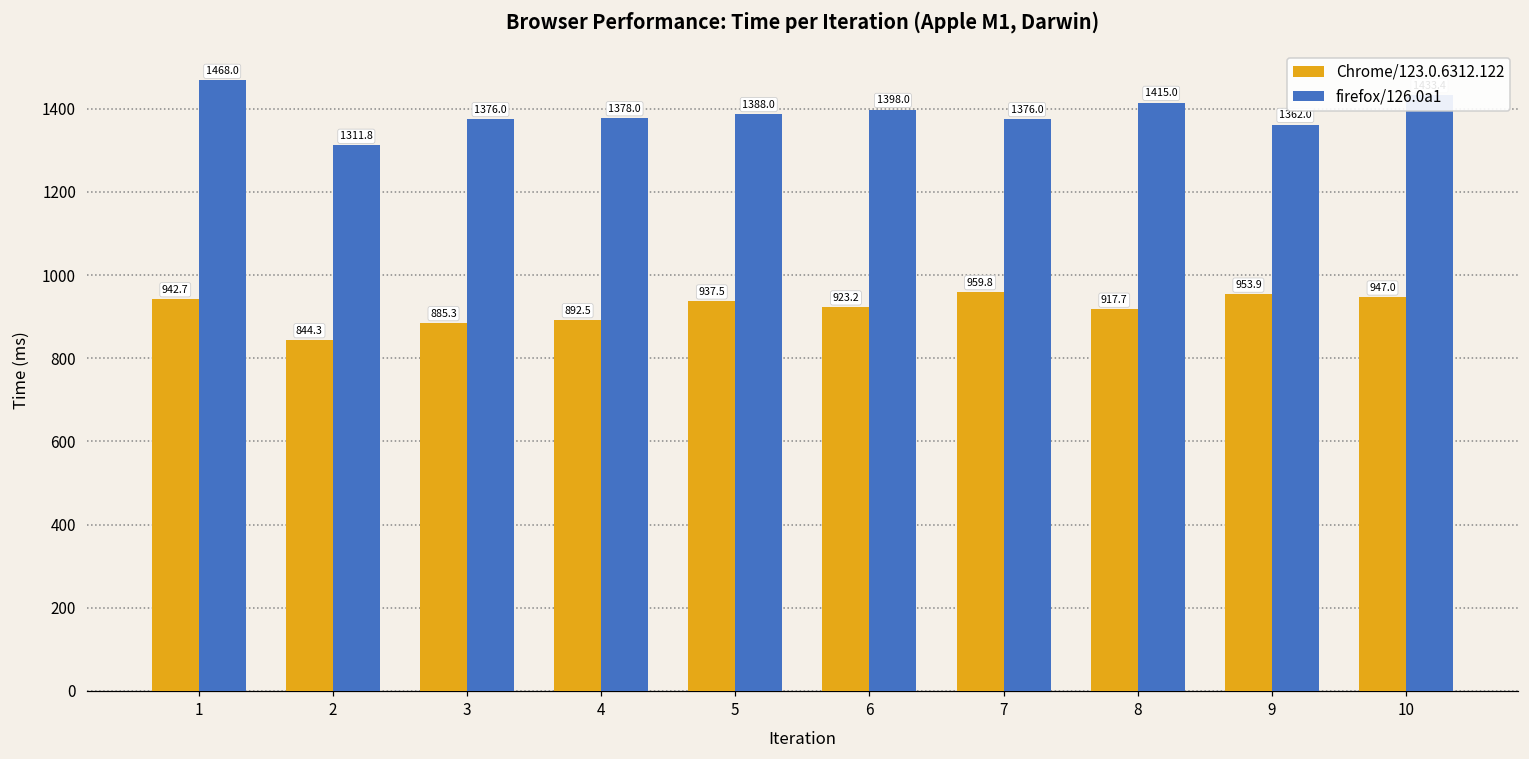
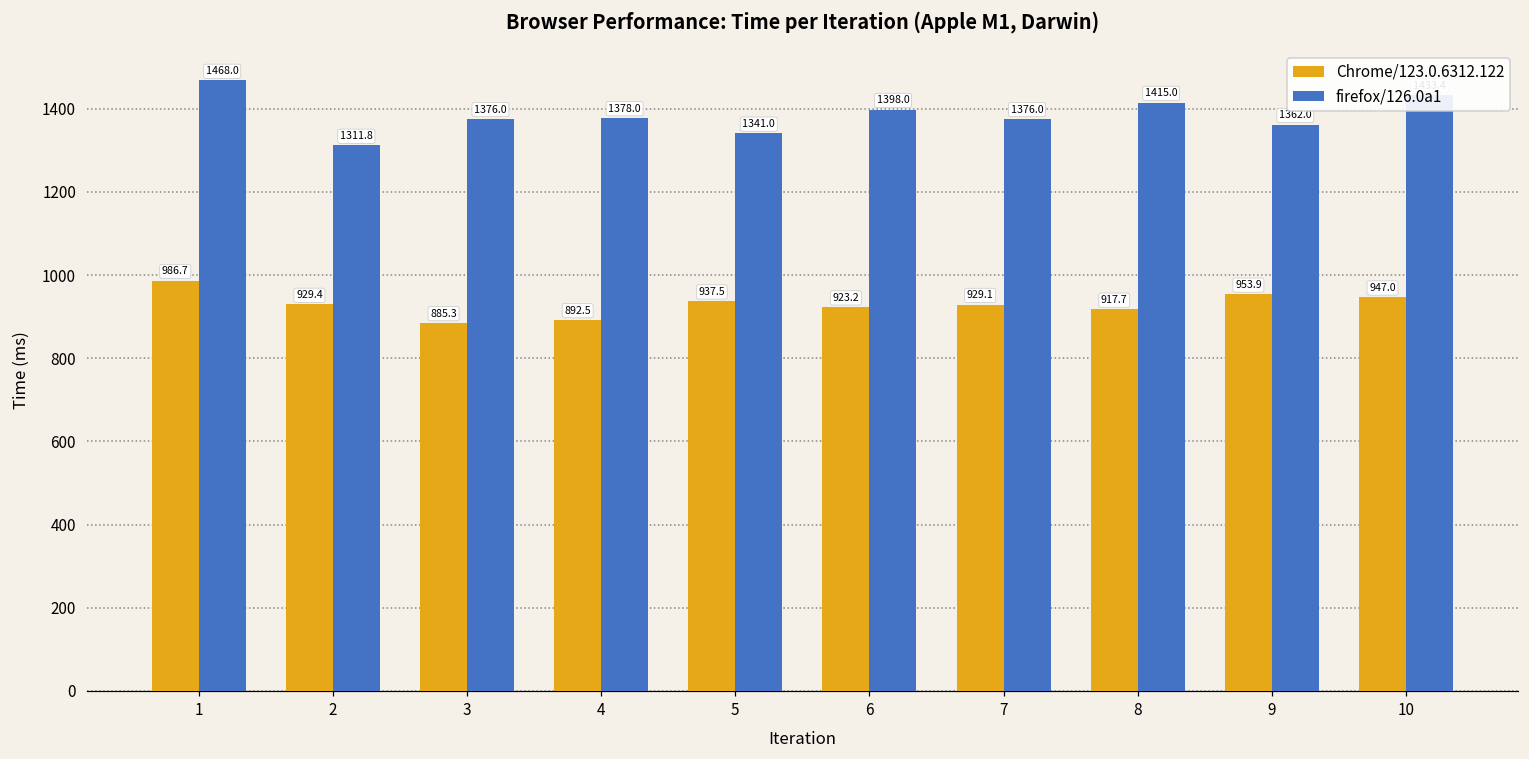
Chrome/123.0.6312.122, 1: 942.7 -> 986.7
Chrome/123.0.6312.122, 2: 844.3 -> 929.4
firefox/126.0a1, 5: 1388.0 -> 1341.0
Chrome/123.0.6312.122, 7: 959.8 -> 929.1
